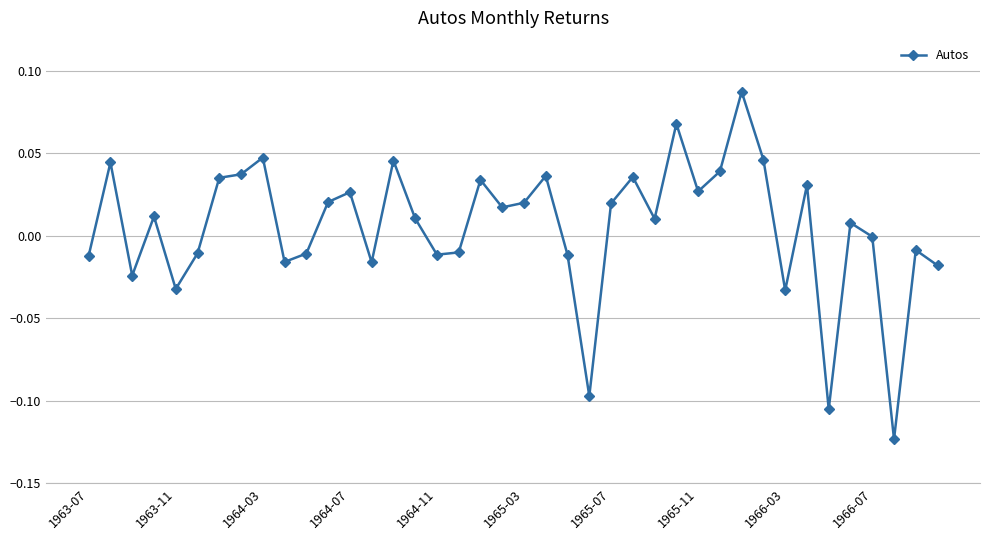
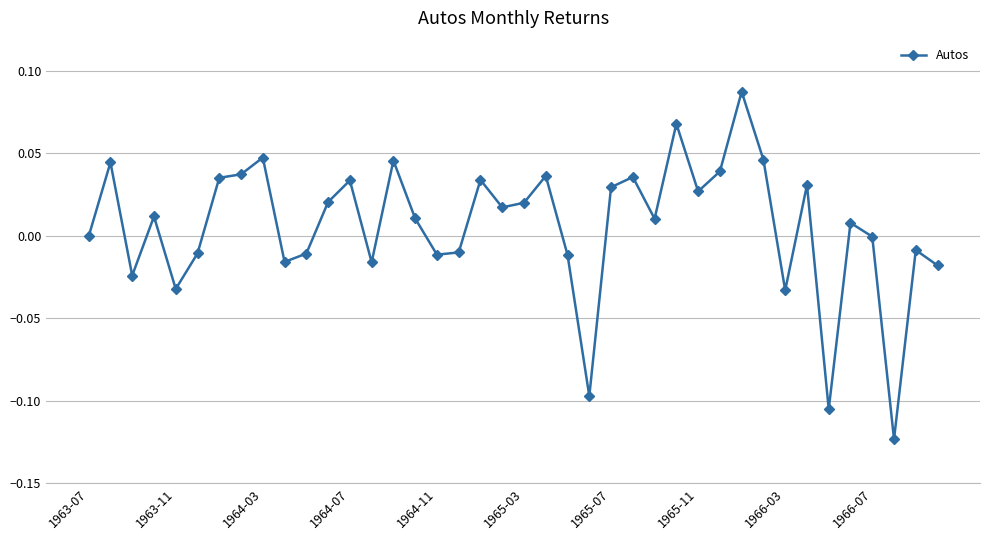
1963-07: -0.012 -> 0.000
1964-07: 0.026 -> 0.034
1965-07: 0.020 -> 0.029
